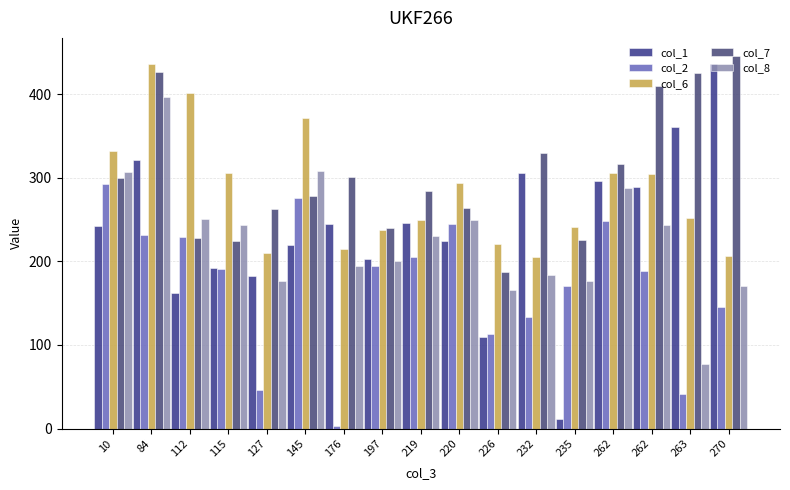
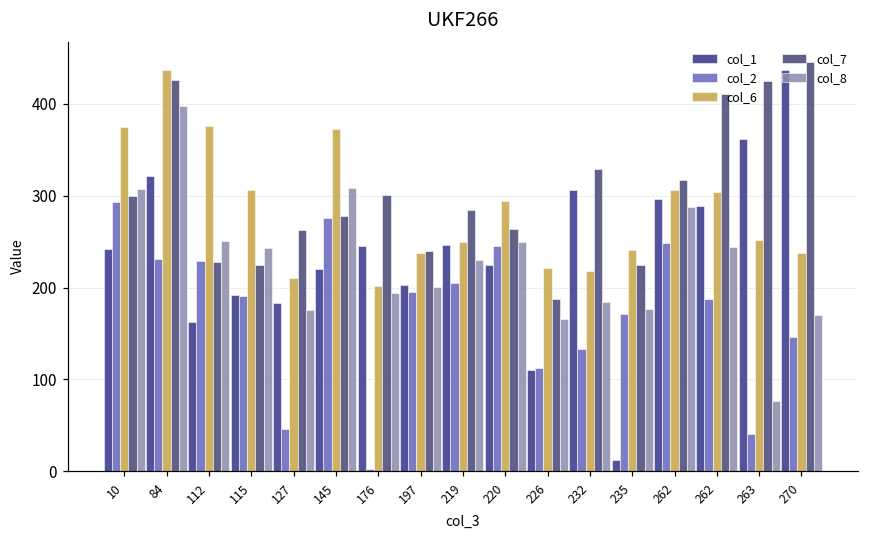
col_6, 10: 330 -> 380
col_6, 112: 400 -> 380
col_6, 176: 220 -> 200
col_6, 232: 210 -> 220
col_6, 270: 210 -> 240
